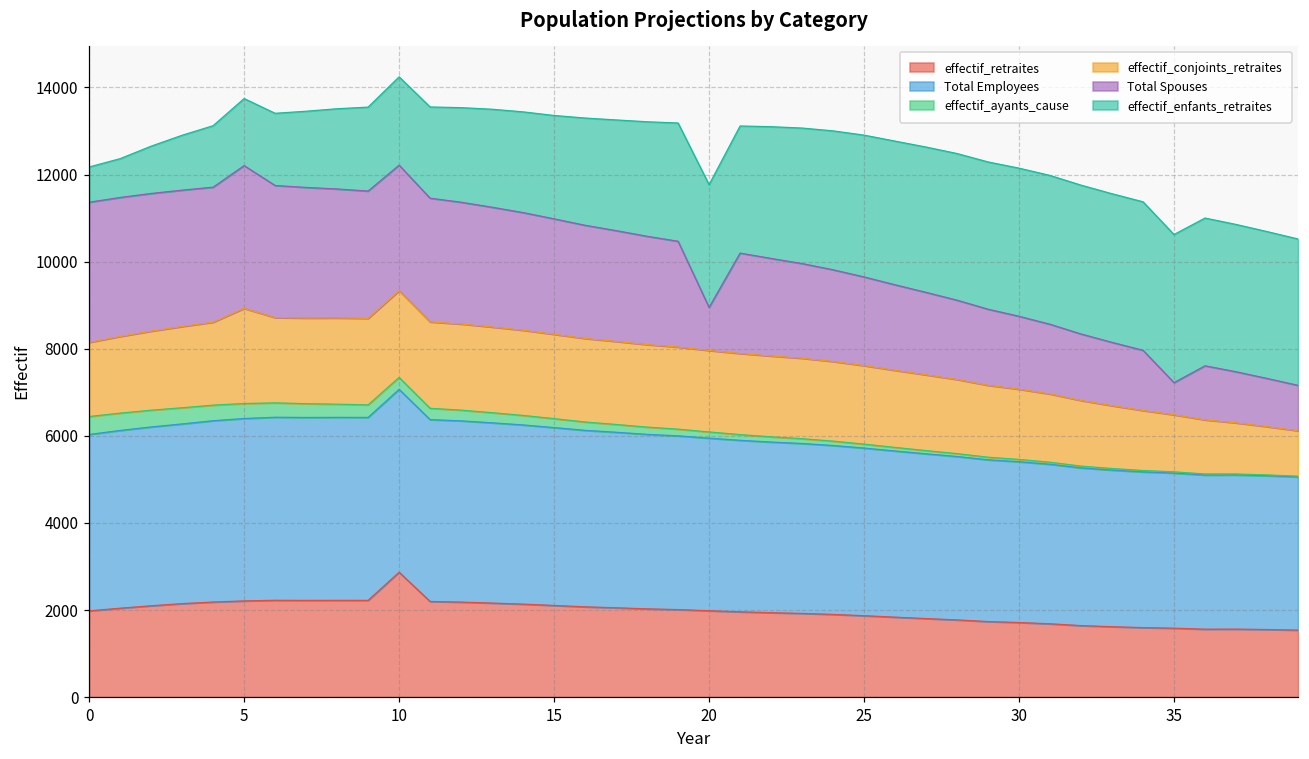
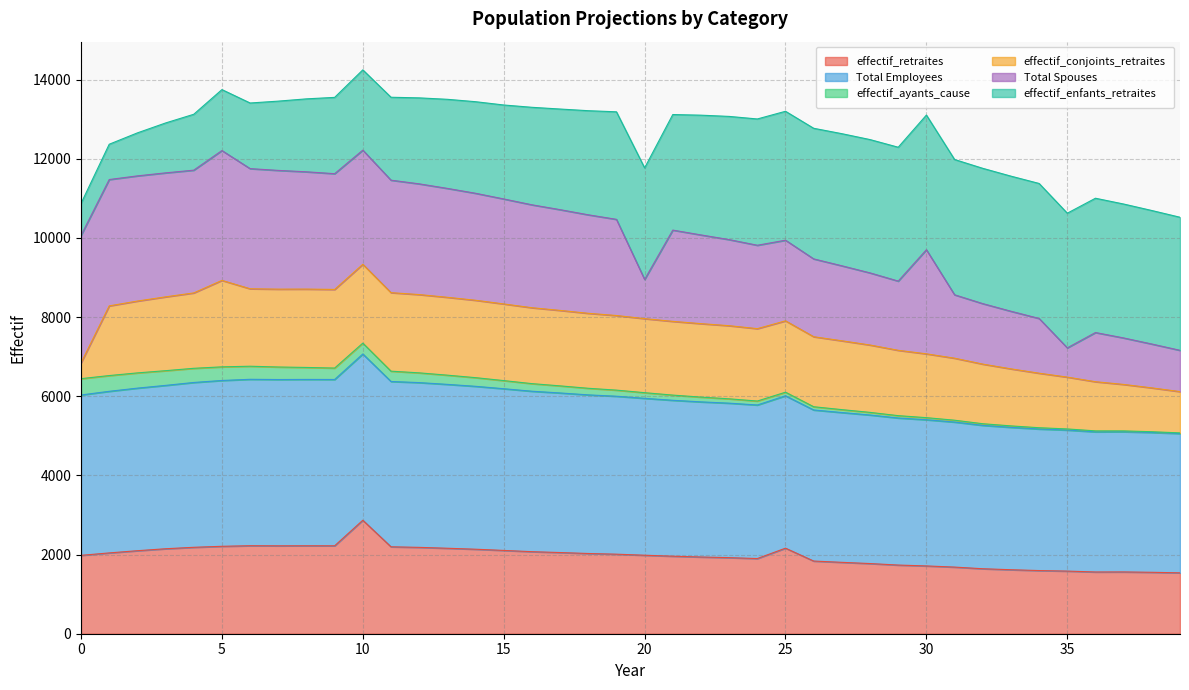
effectif_conjoints_retraites, 0: 1700 -> 400
effectif_retraites, 25: 1900 -> 2200
Total Spouses, 30: 1700 -> 2600
